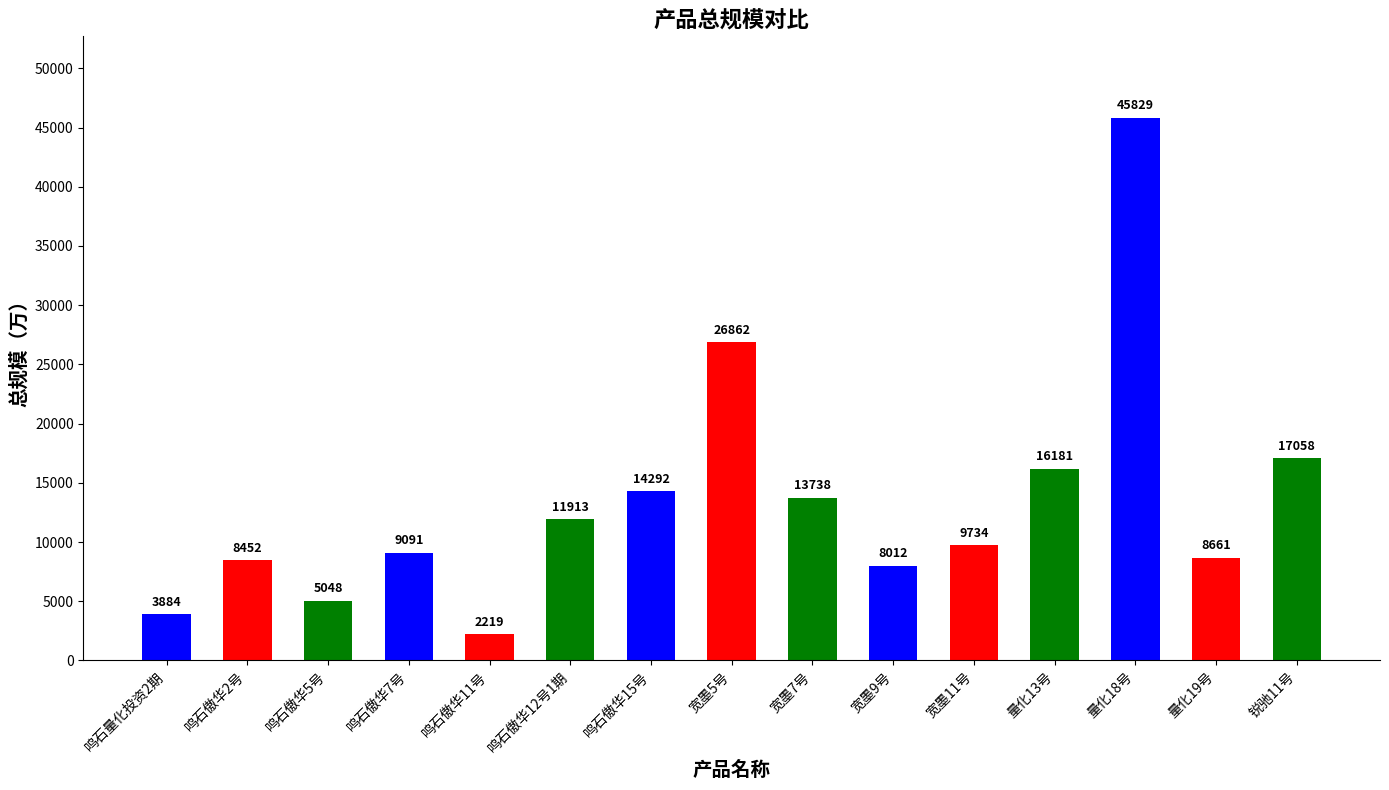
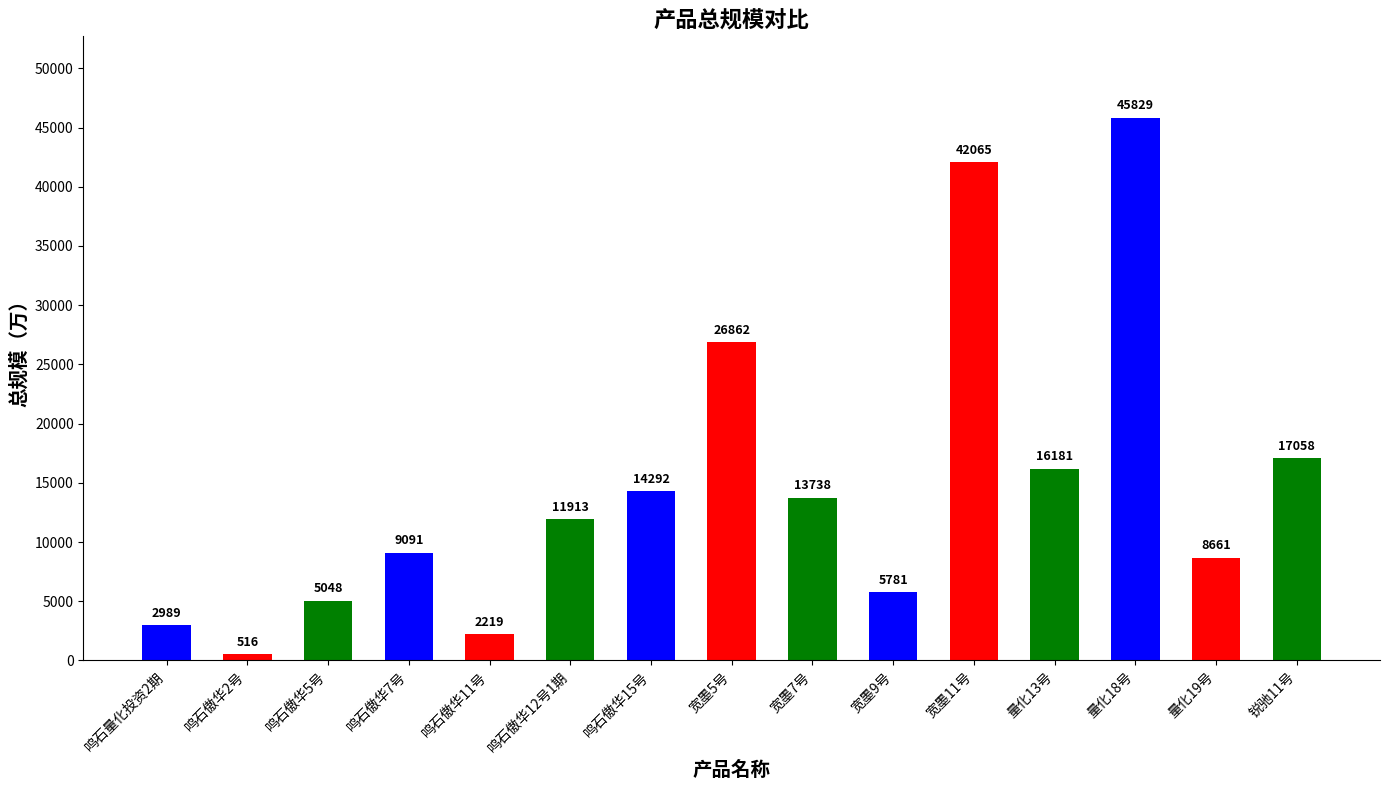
鸣石量化投资2期: 3884 -> 2989
鸣石傲华2号: 8452 -> 516
宽墨9号: 8012 -> 5781
宽墨11号: 9734 -> 42065
